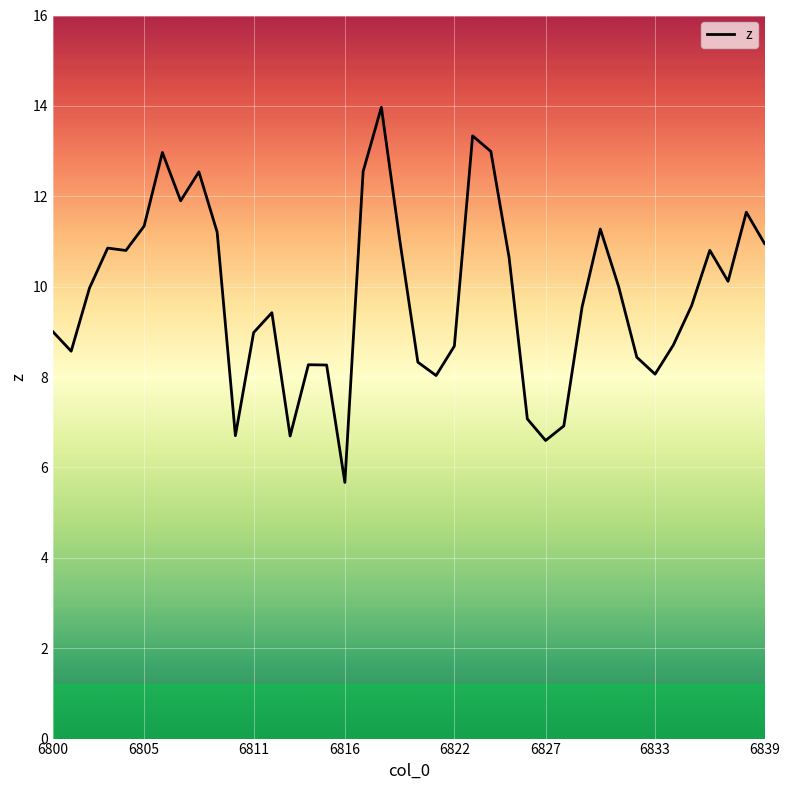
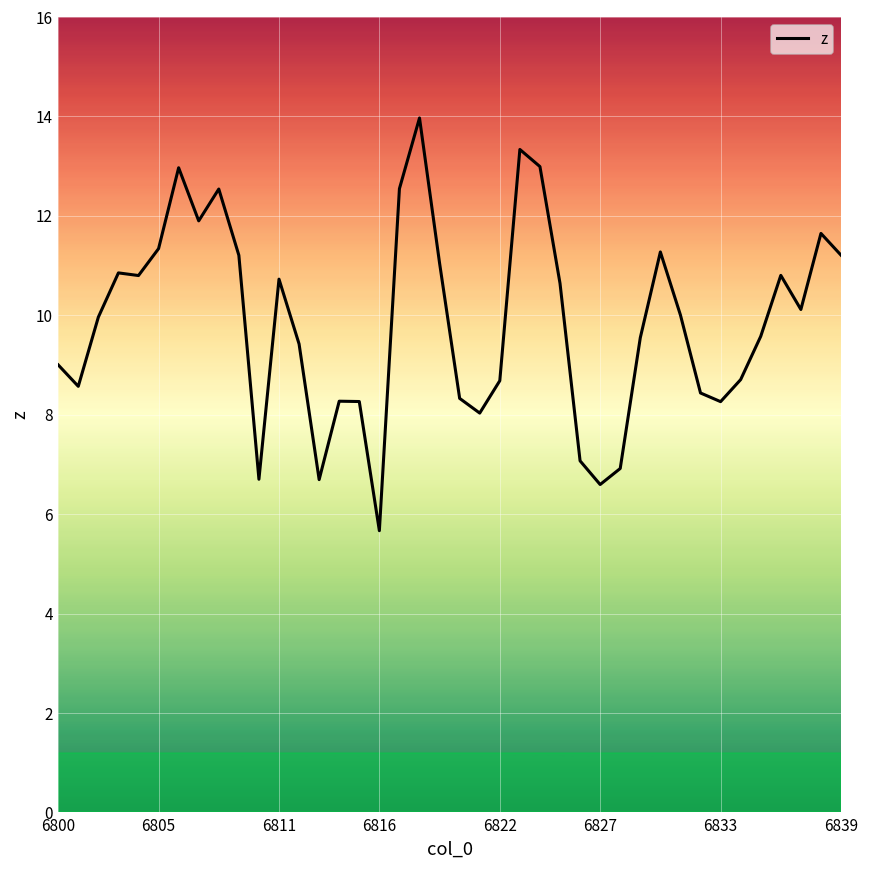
6811: 9.0 -> 10.7
6833: 8.1 -> 8.3
6839: 11.0 -> 11.2
